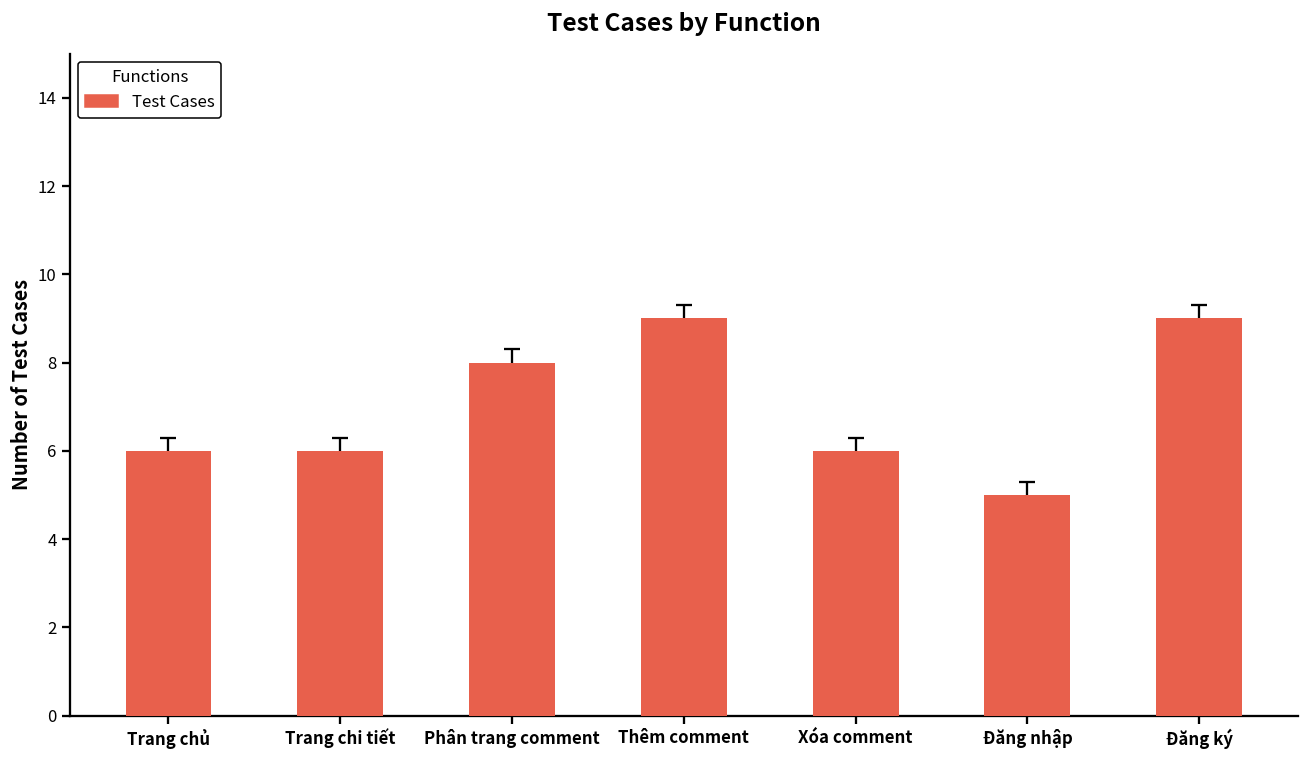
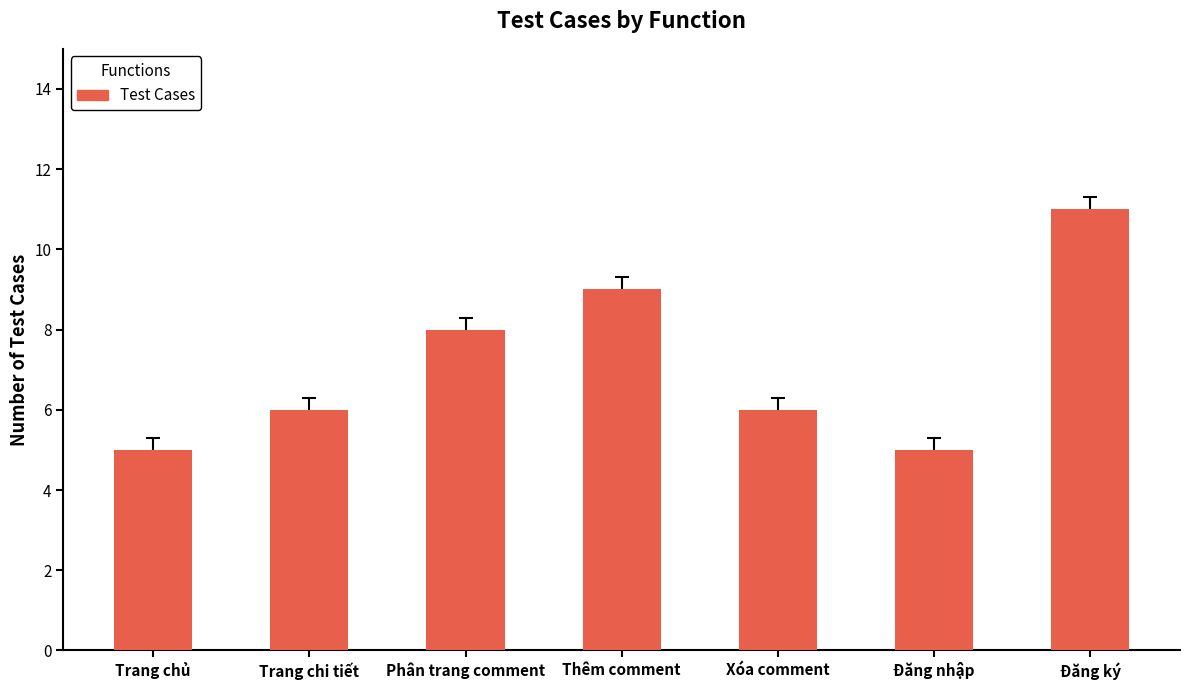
Test Cases, Trang chủ: 6 -> 5
Test Cases, Đăng ký: 9 -> 11
